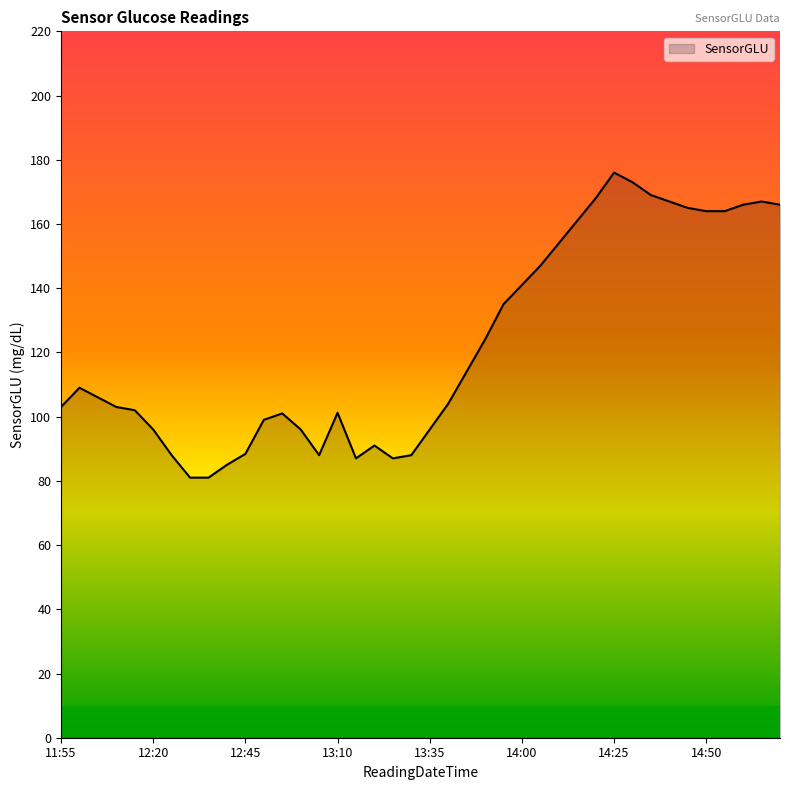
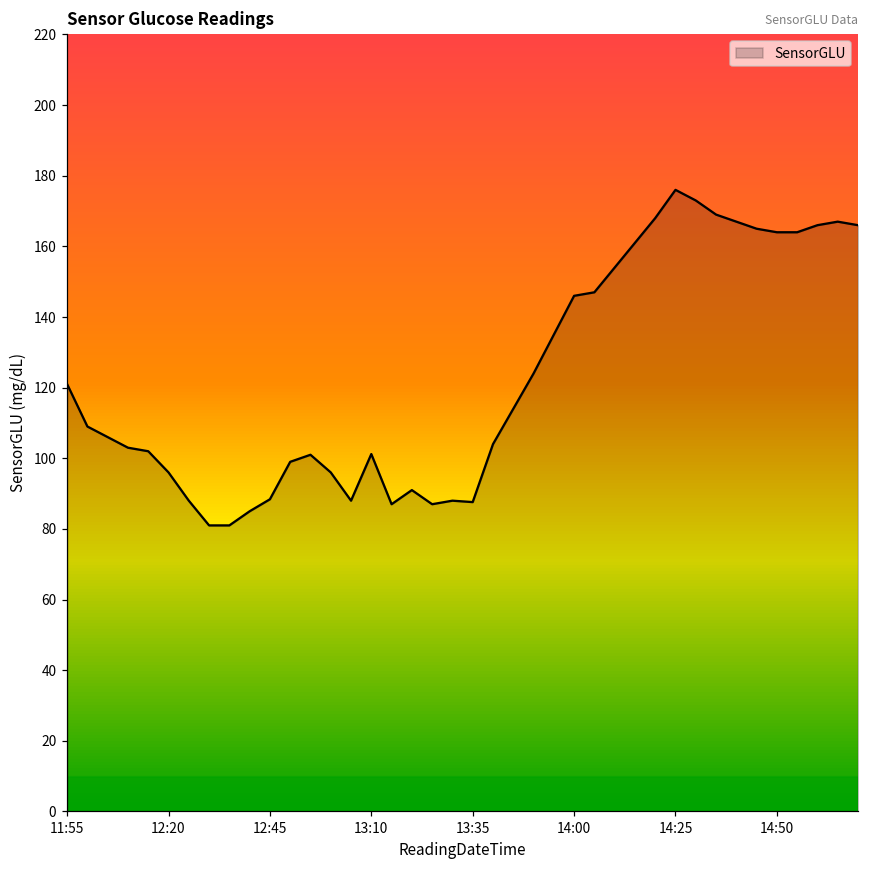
11:55: 103 -> 121
13:35: 96 -> 88
14:00: 141 -> 146
